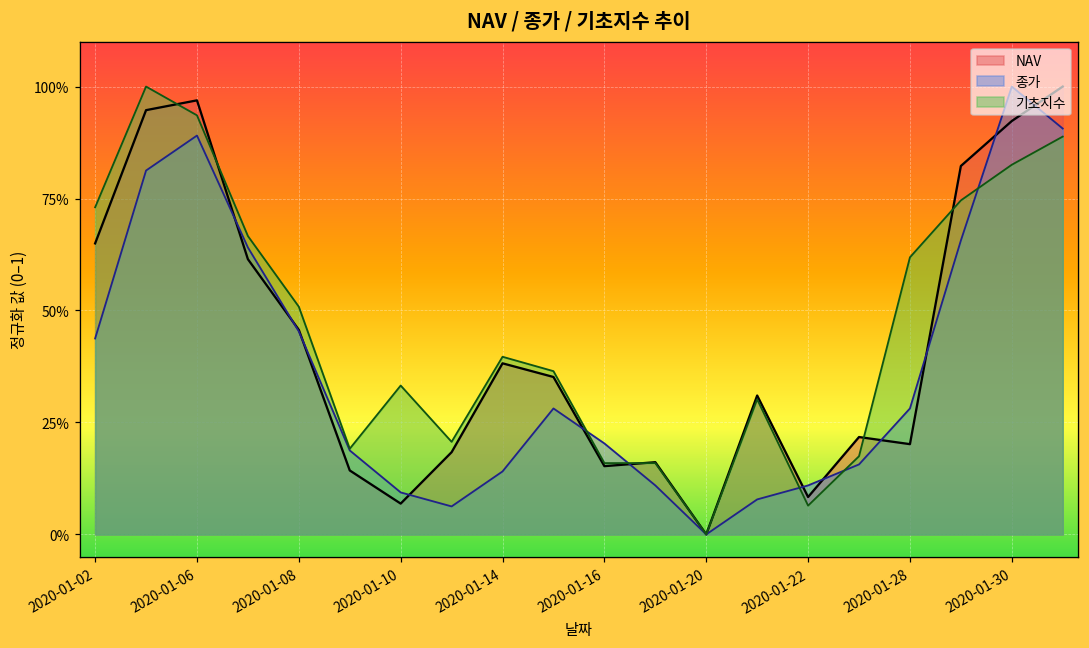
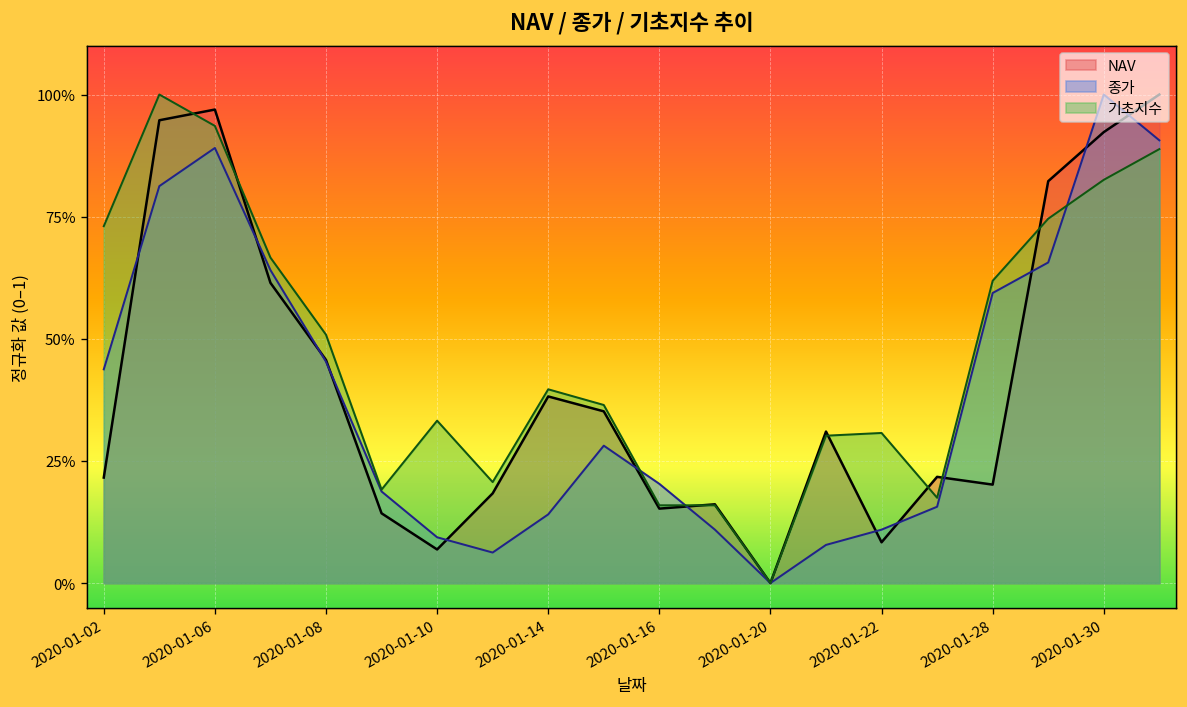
NAV, 2020-01-02: 65% -> 22%
기초지수, 2020-01-22: 6% -> 31%
종가, 2020-01-28: 28% -> 59%
